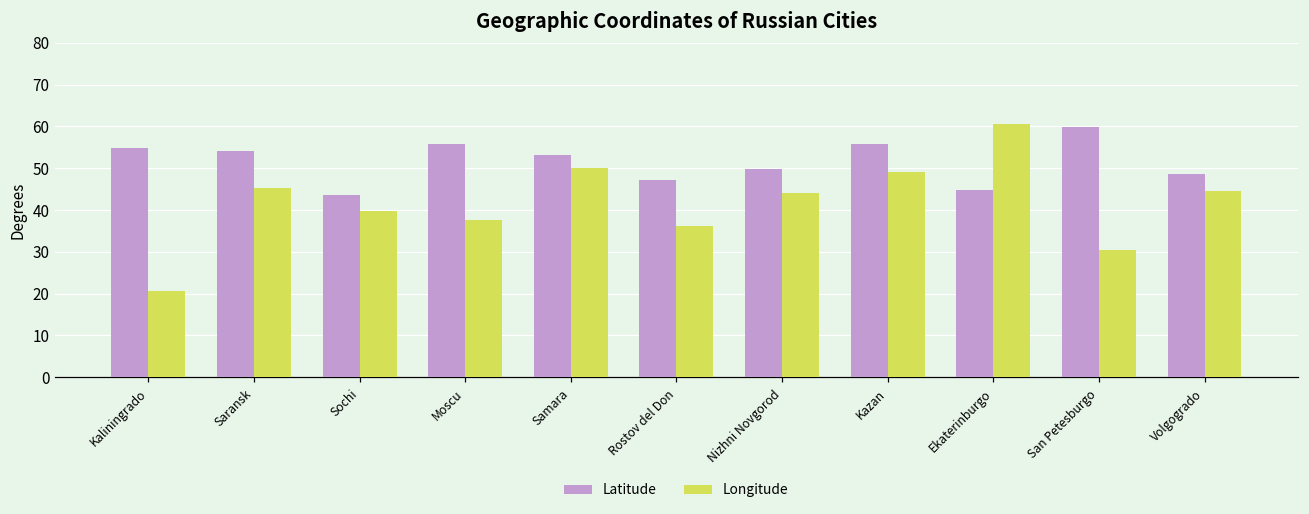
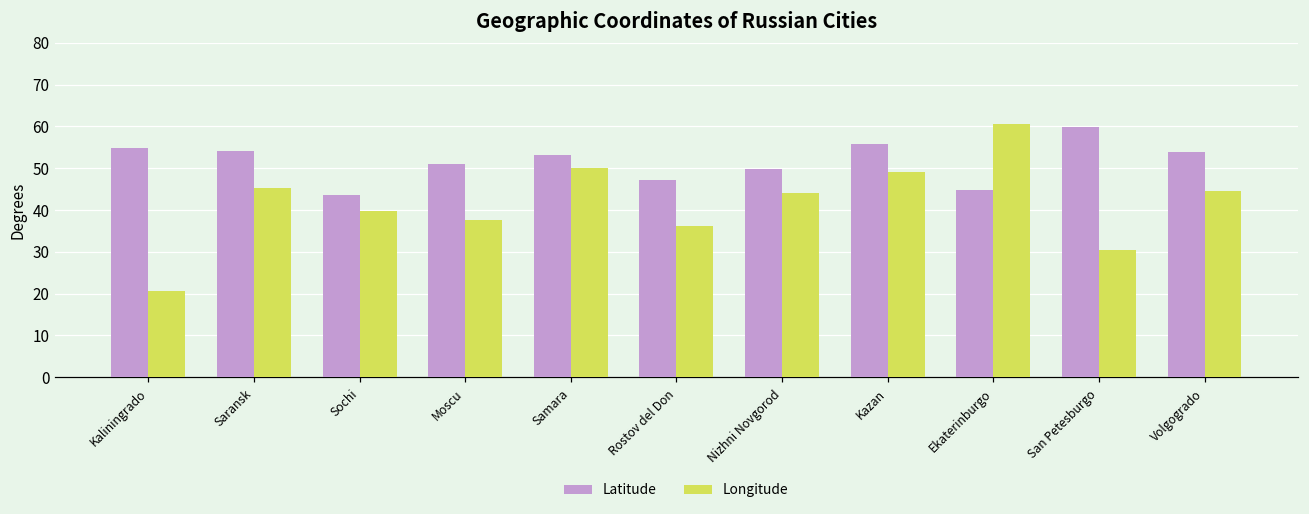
Latitude, Moscu: 56 -> 51
Latitude, Volgogrado: 49 -> 54
